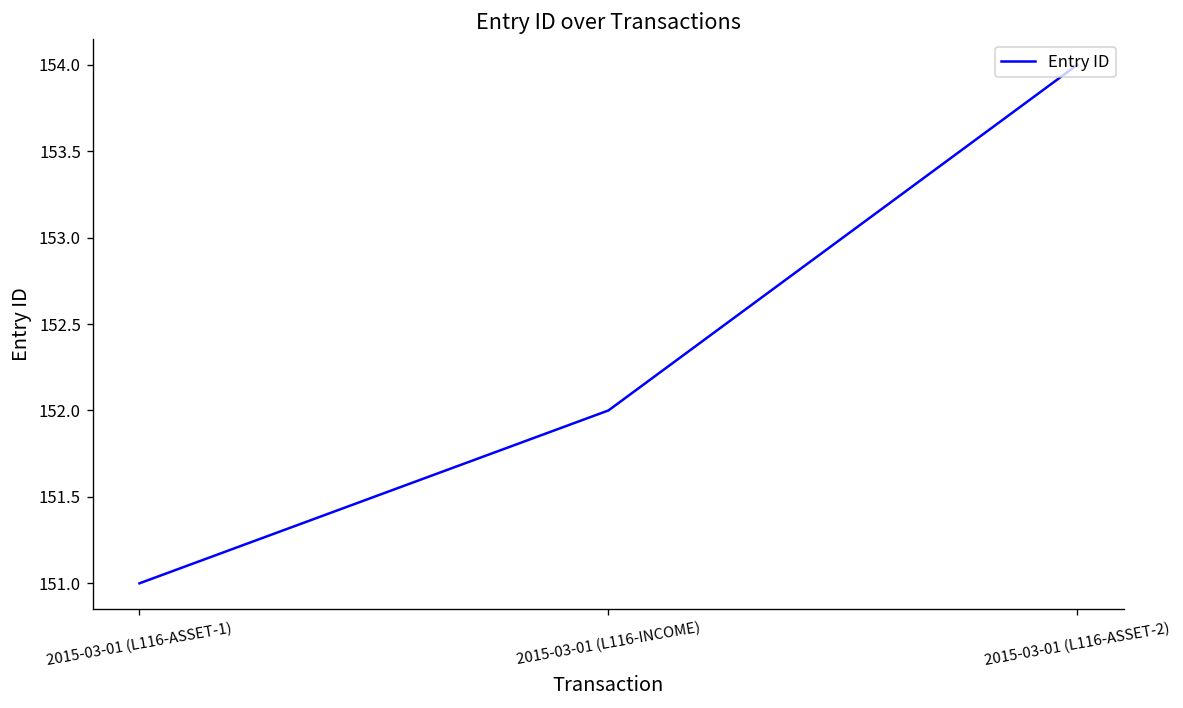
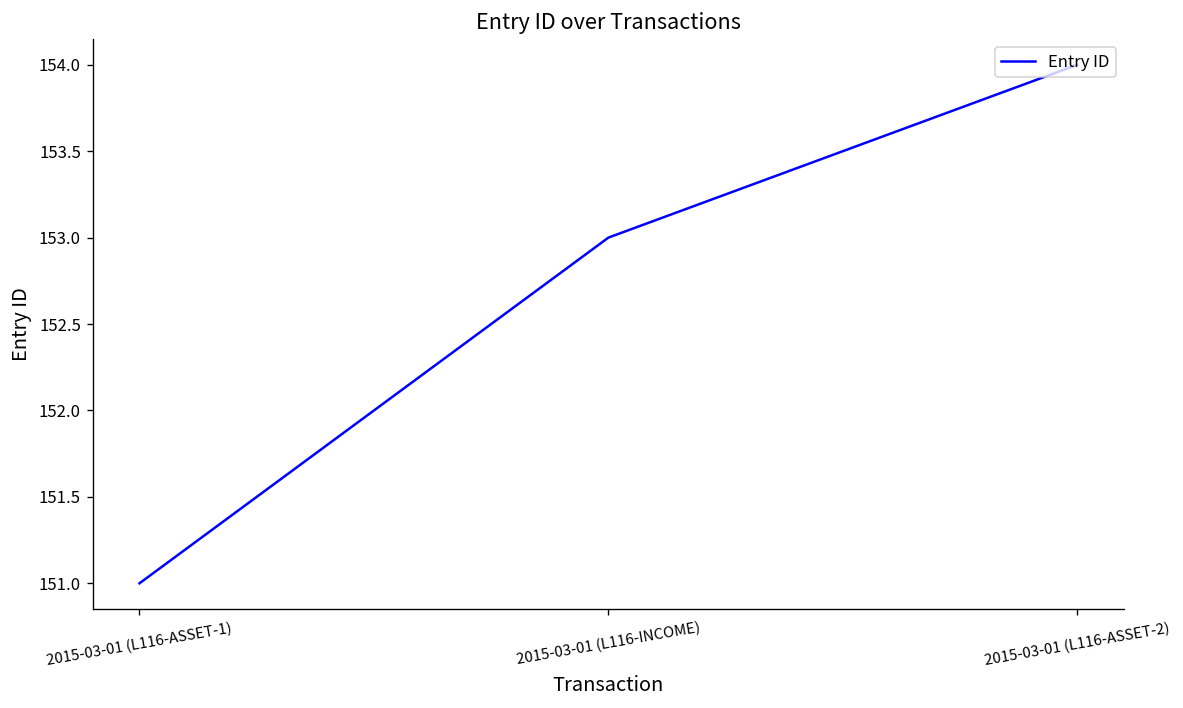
2015-03-01 (L116-INCOME): 152 -> 153
